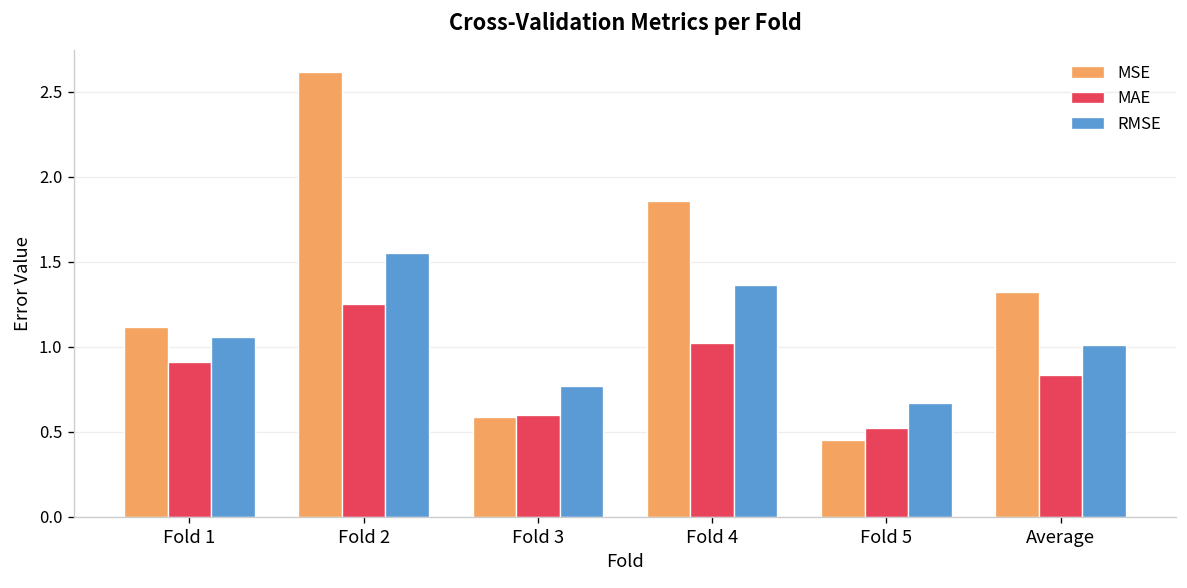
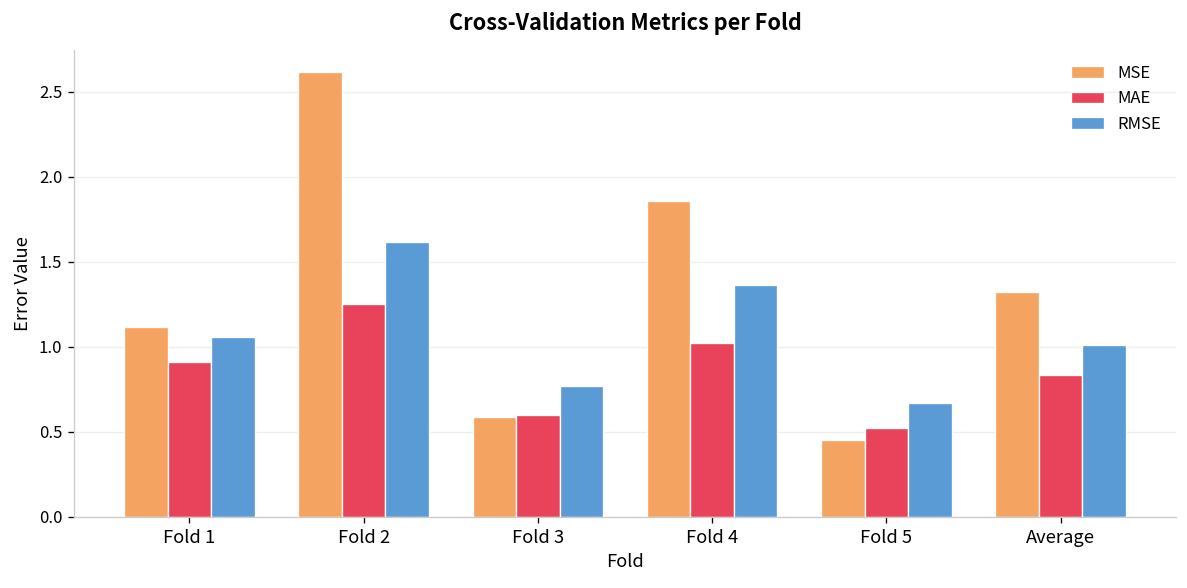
RMSE, Fold 2: 1.55 -> 1.62
